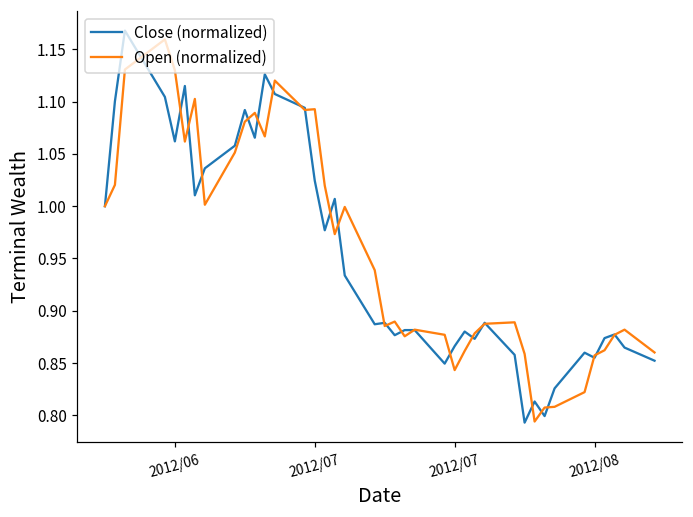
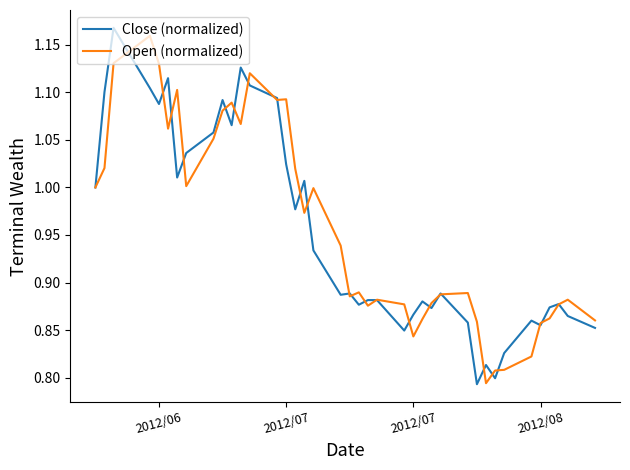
Close (normalized), 2012/06: 1.06 -> 1.09
